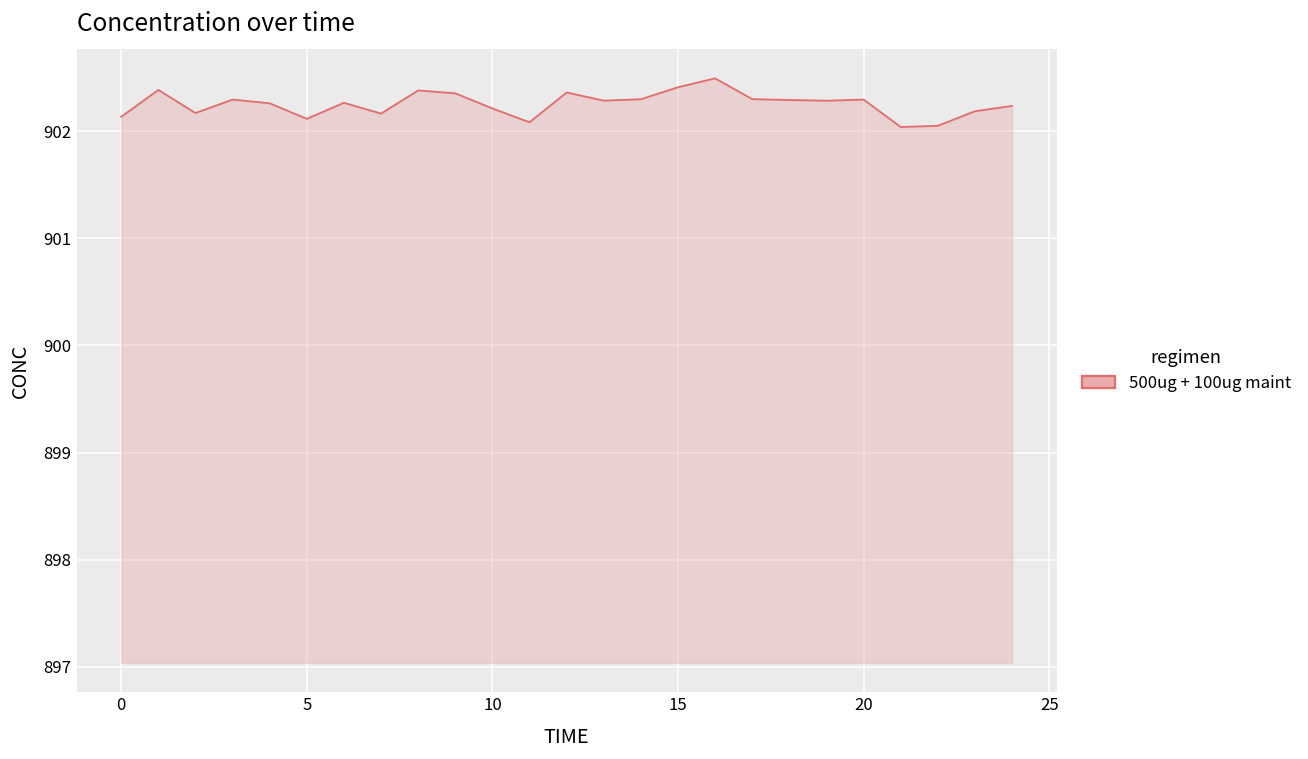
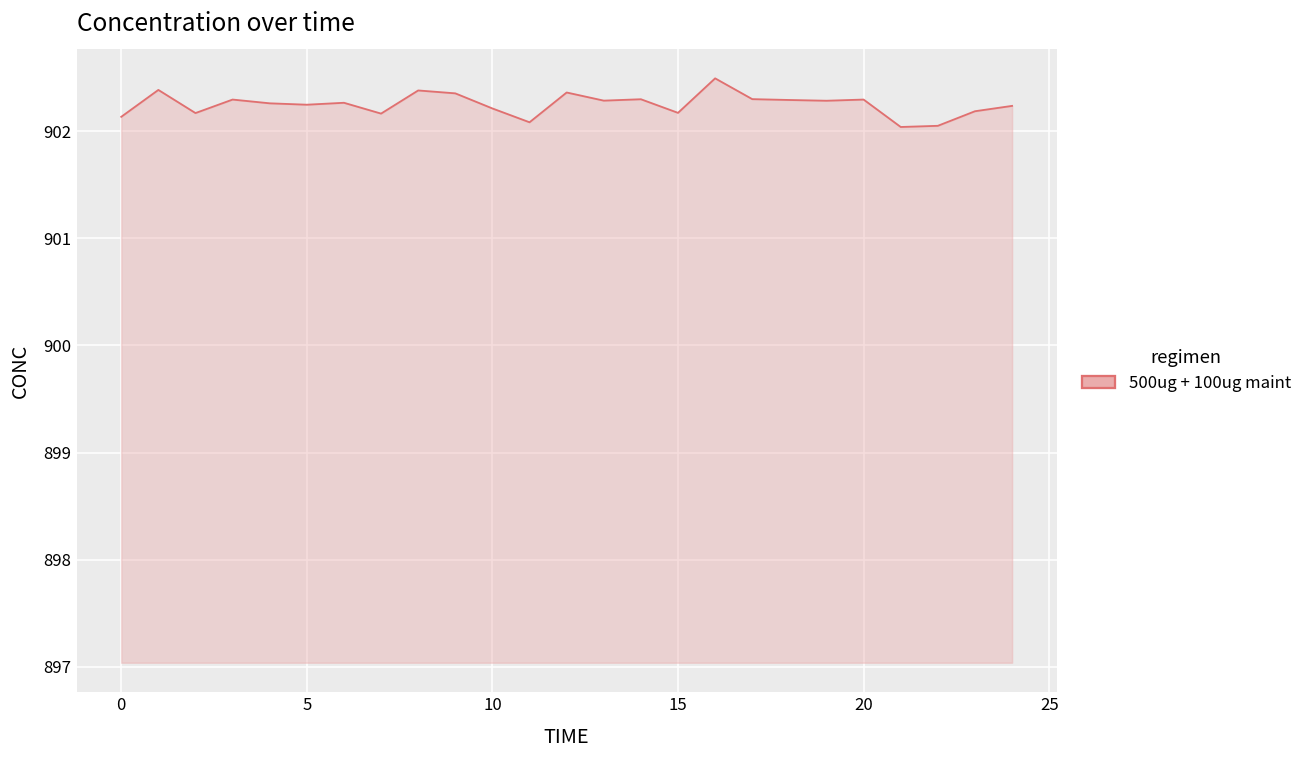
5: 902.1 -> 902.2
15: 902.4 -> 902.2
